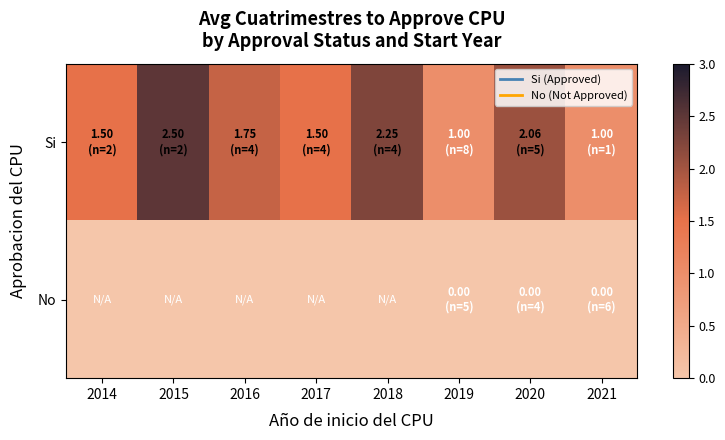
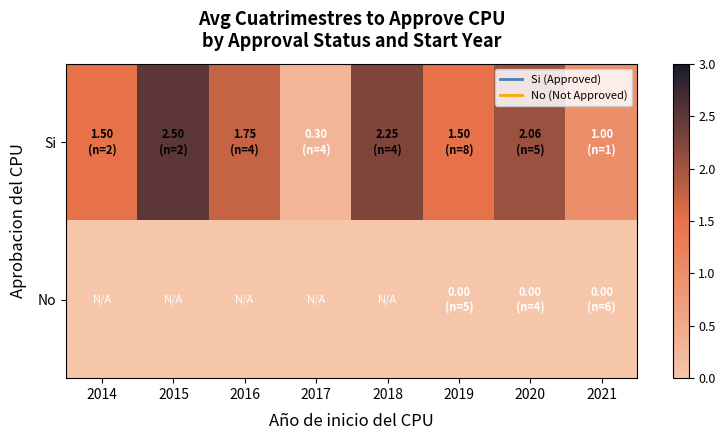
Si, 2017: 1.50 -> 0.30
Si, 2019: 1.00 -> 1.50
